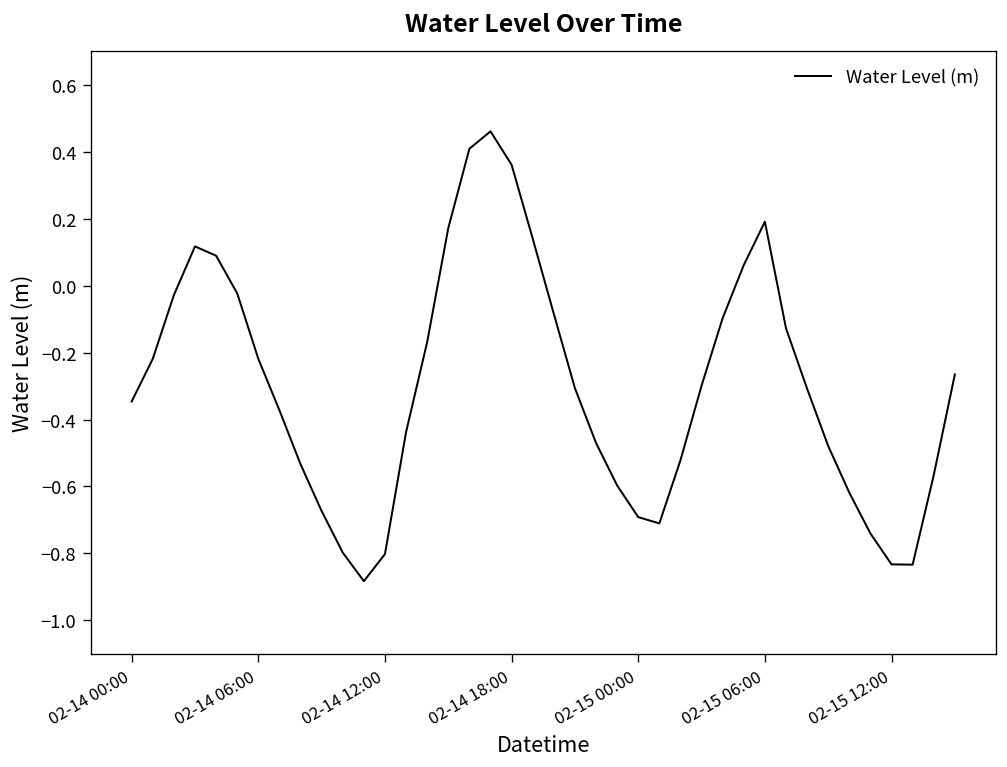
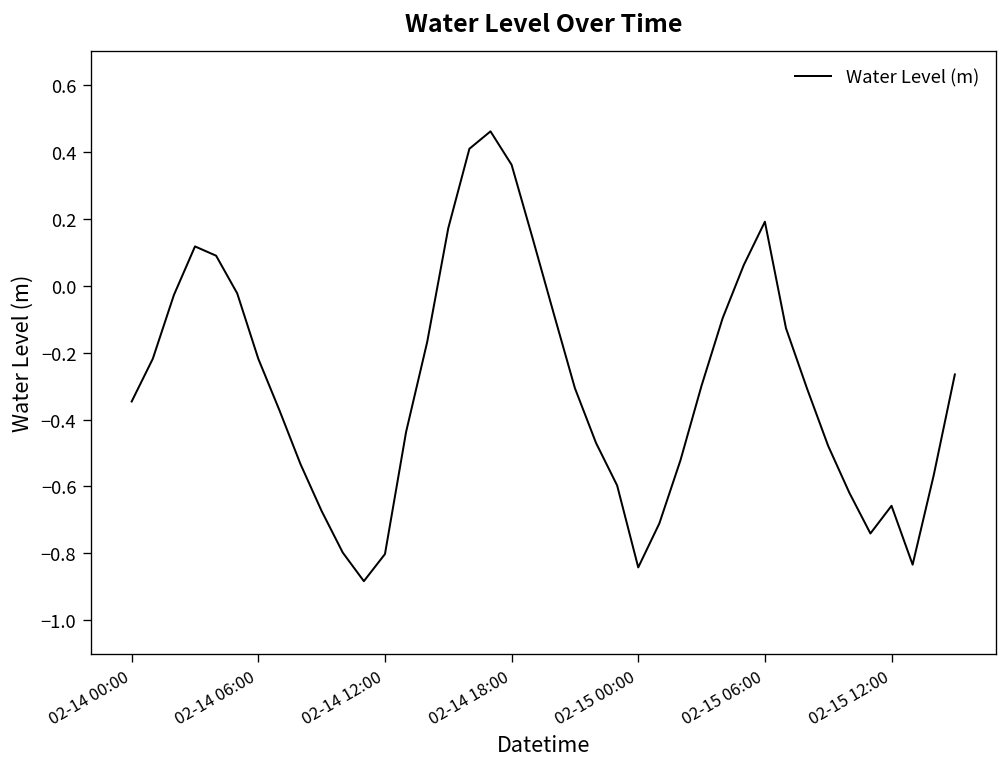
02-15 00:00: -0.69 -> -0.84
02-15 12:00: -0.83 -> -0.66
